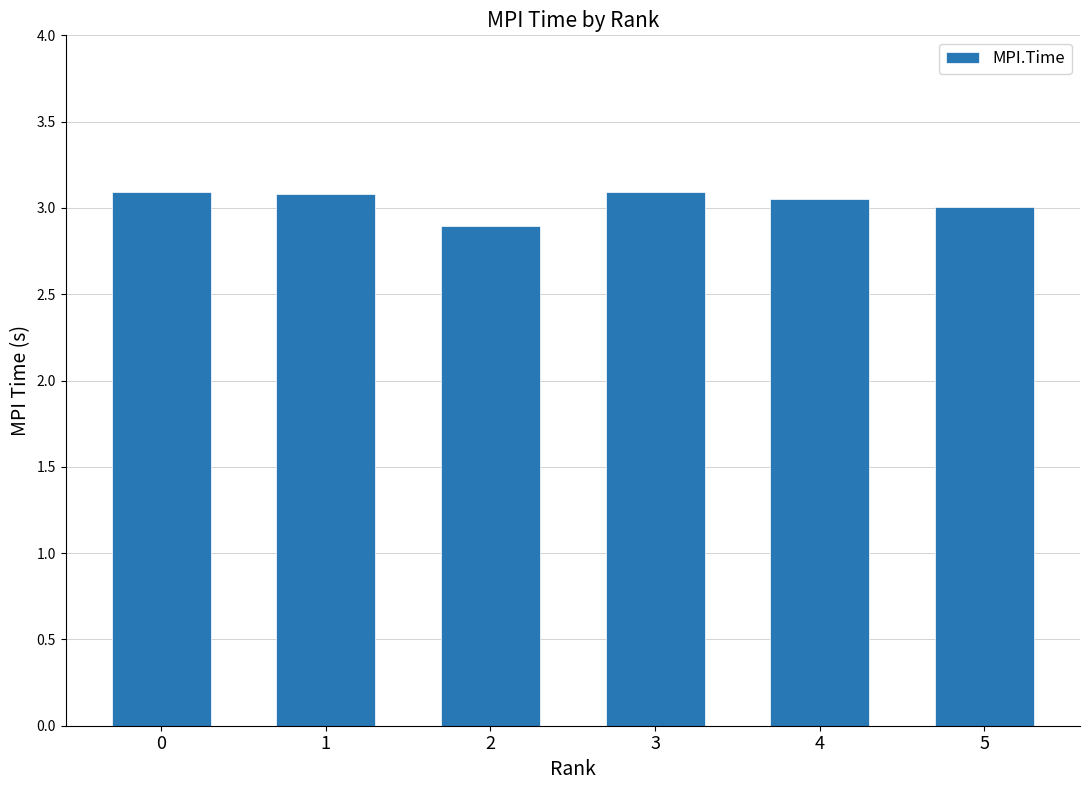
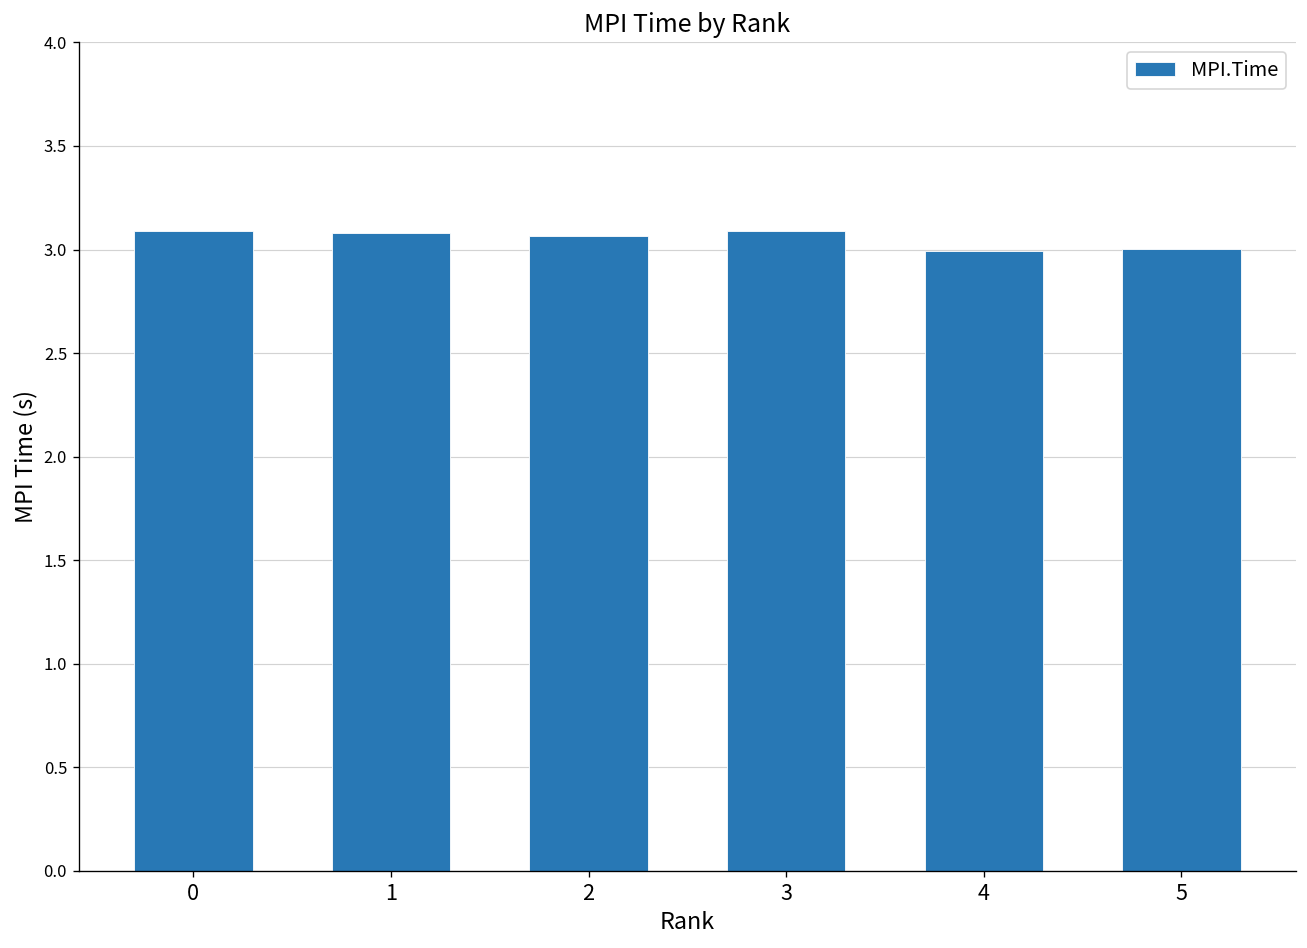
2: 2.90 -> 3.06
4: 3.05 -> 2.99
